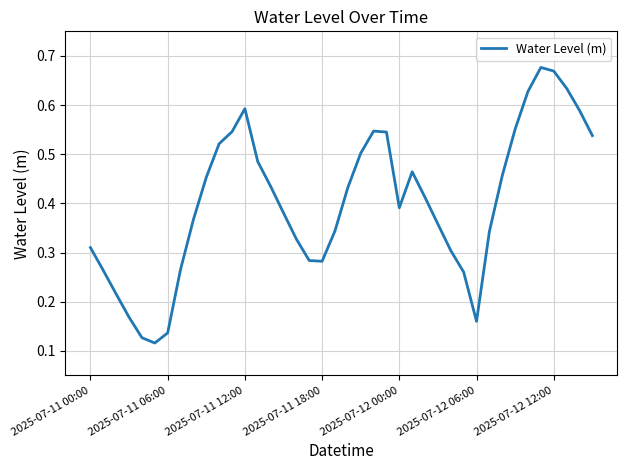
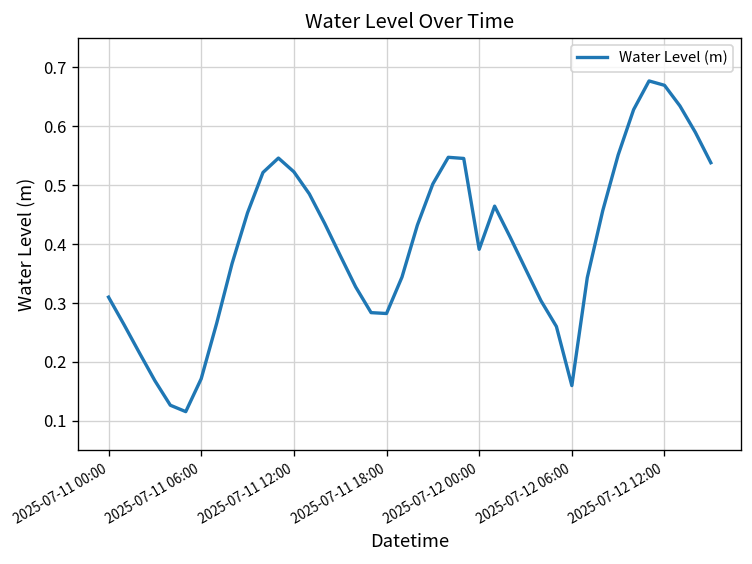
2025-07-11 06:00: 0.14 -> 0.17
2025-07-11 12:00: 0.59 -> 0.52
